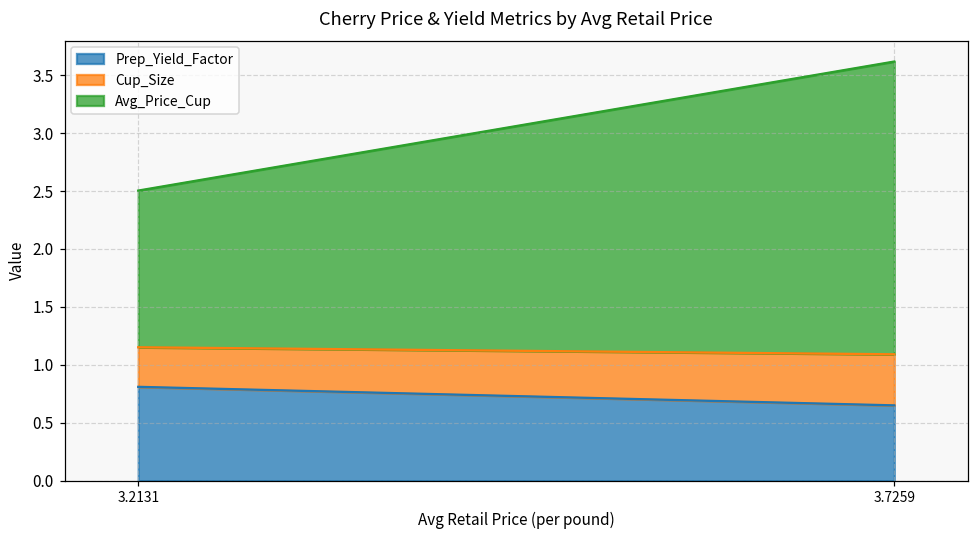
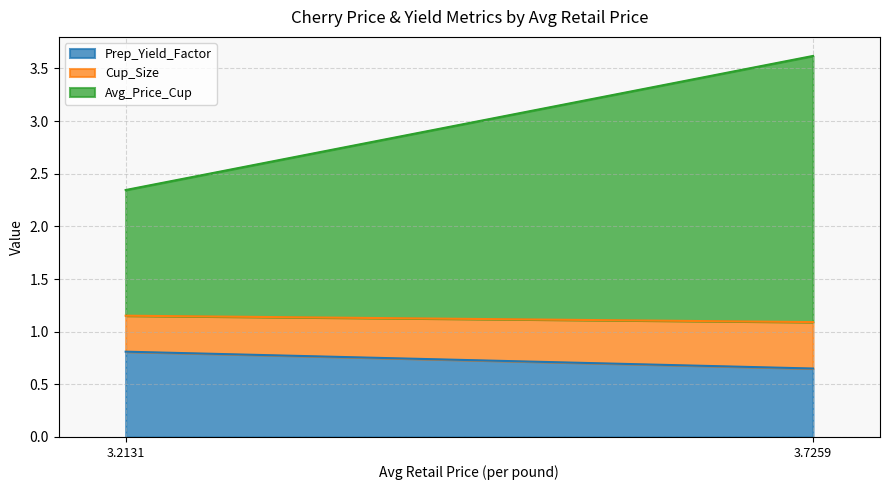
Avg_Price_Cup, 3.2131: 1.35 -> 1.19
